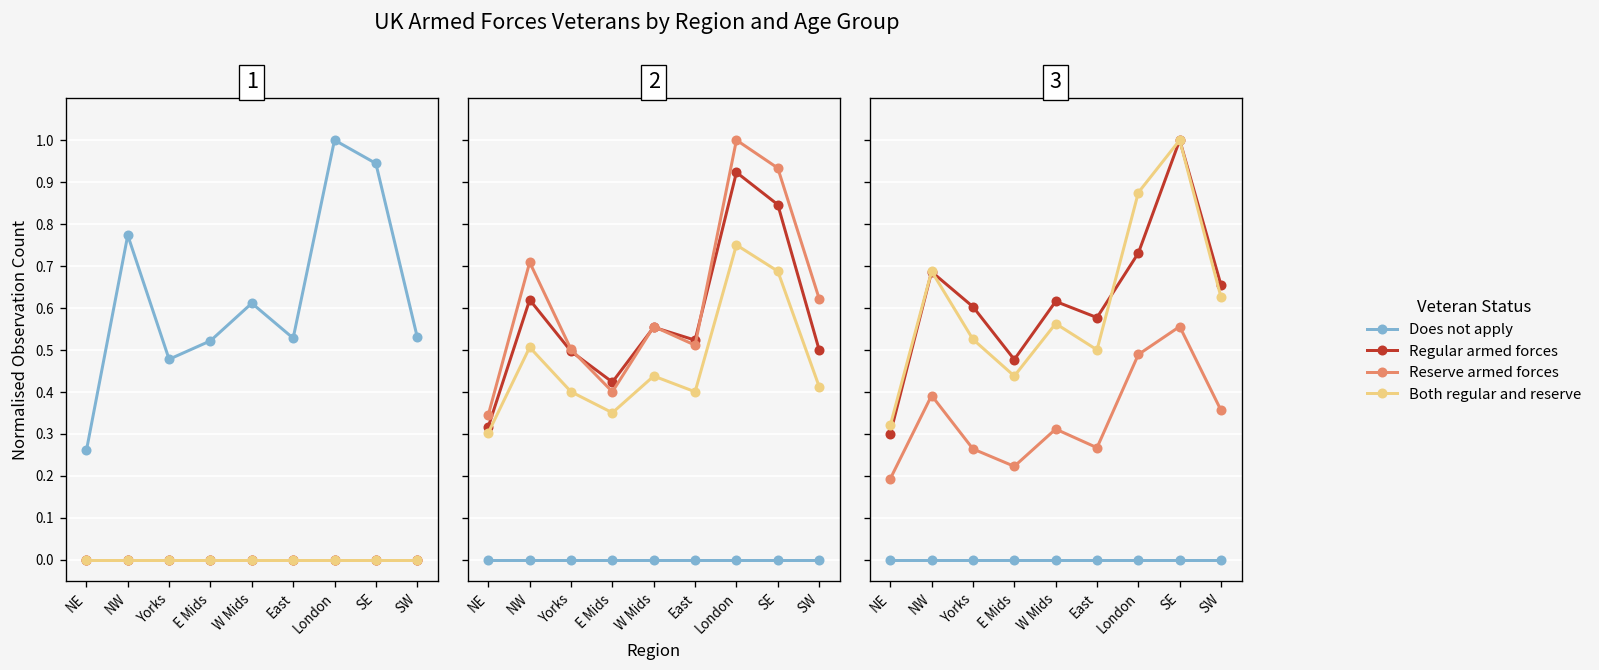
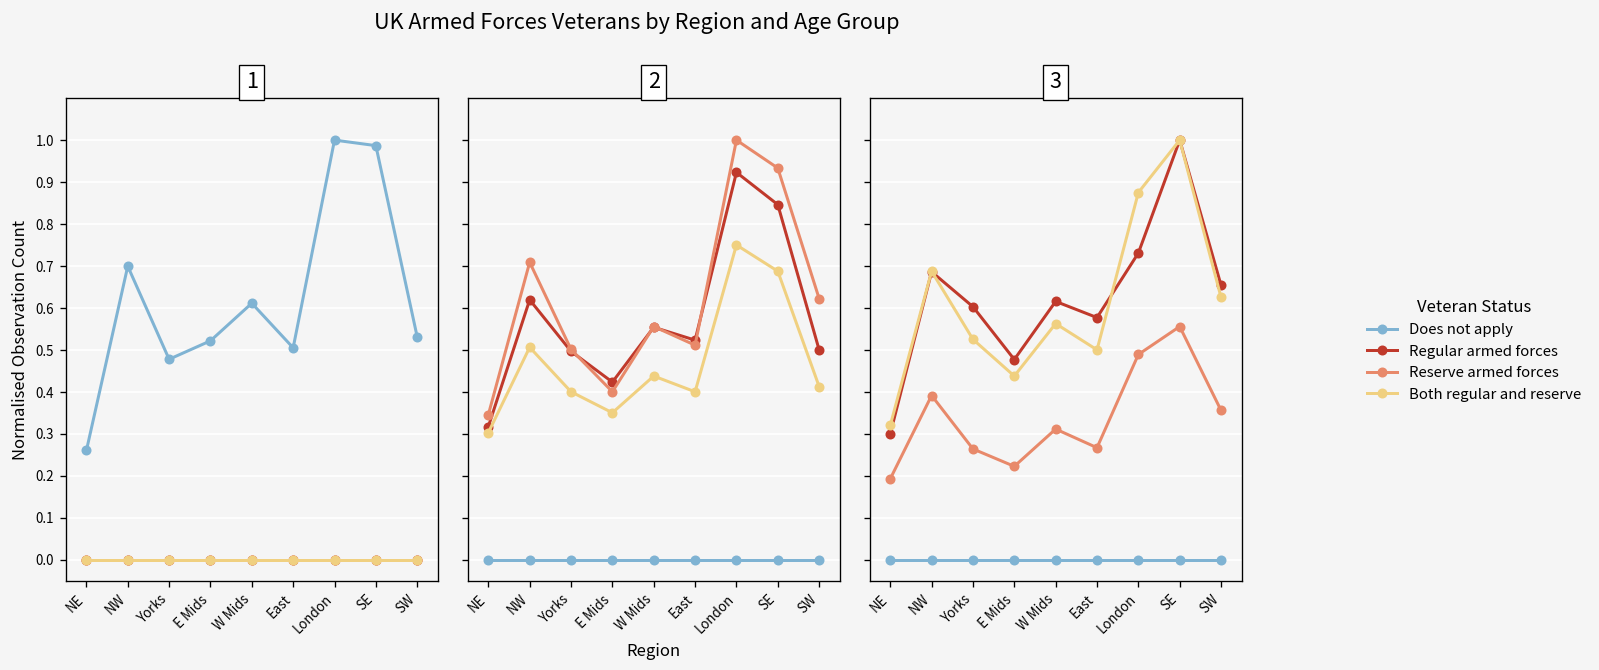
1, Does not apply, NW: 0.77 -> 0.70
1, Does not apply, East: 0.53 -> 0.50
1, Does not apply, SE: 0.94 -> 0.99
